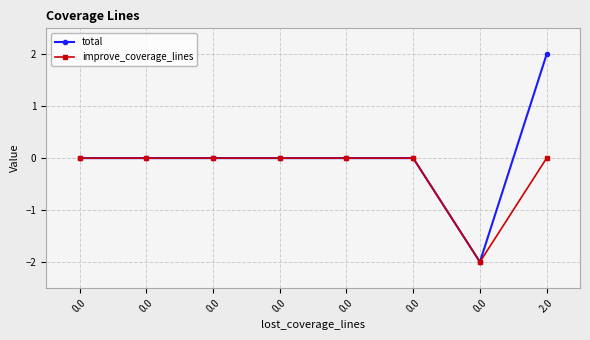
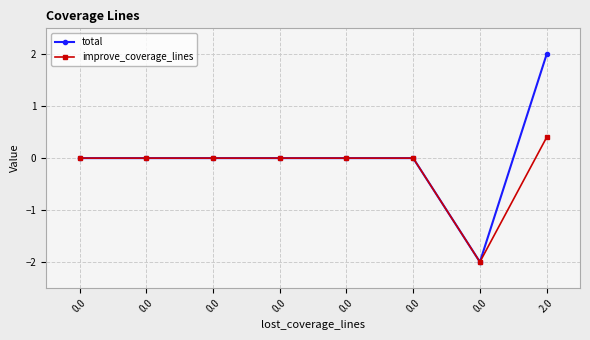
improve_coverage_lines, 2.0: 0.0 -> 0.4
